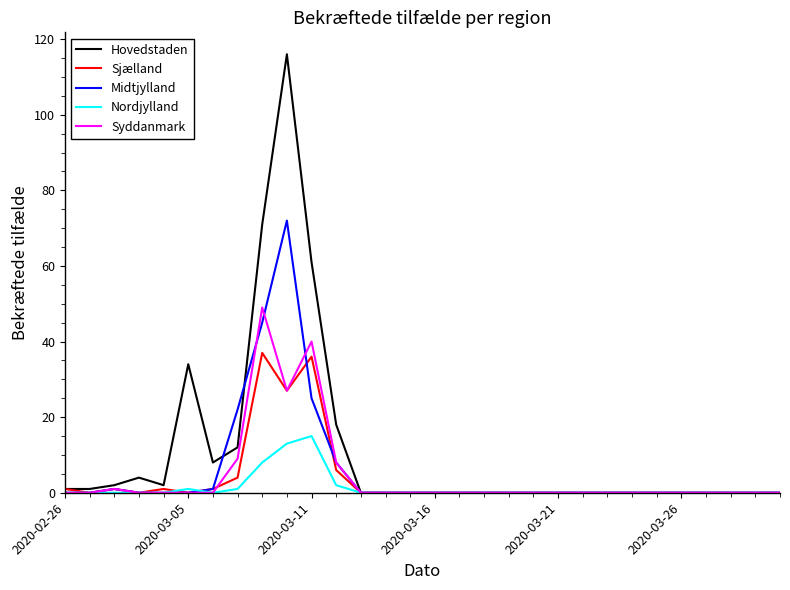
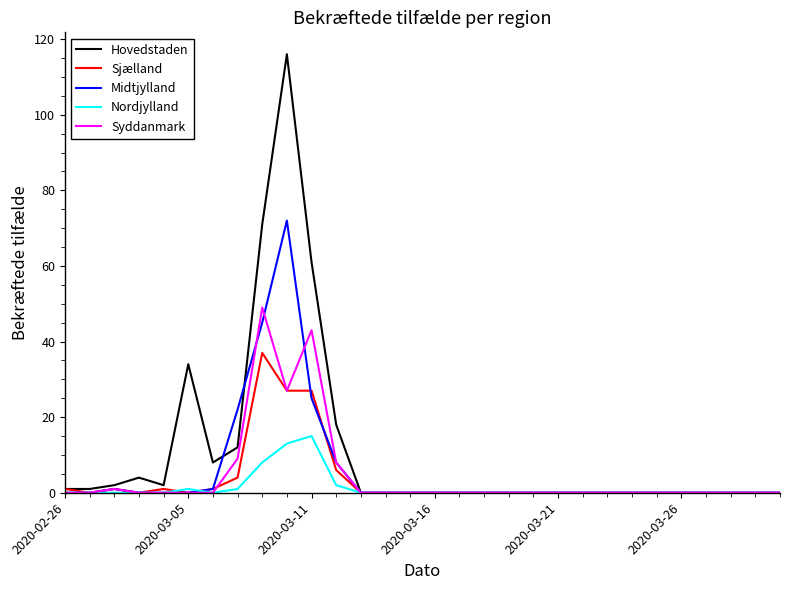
Sjælland, 2020-03-11: 36 -> 27
Syddanmark, 2020-03-11: 40 -> 43
